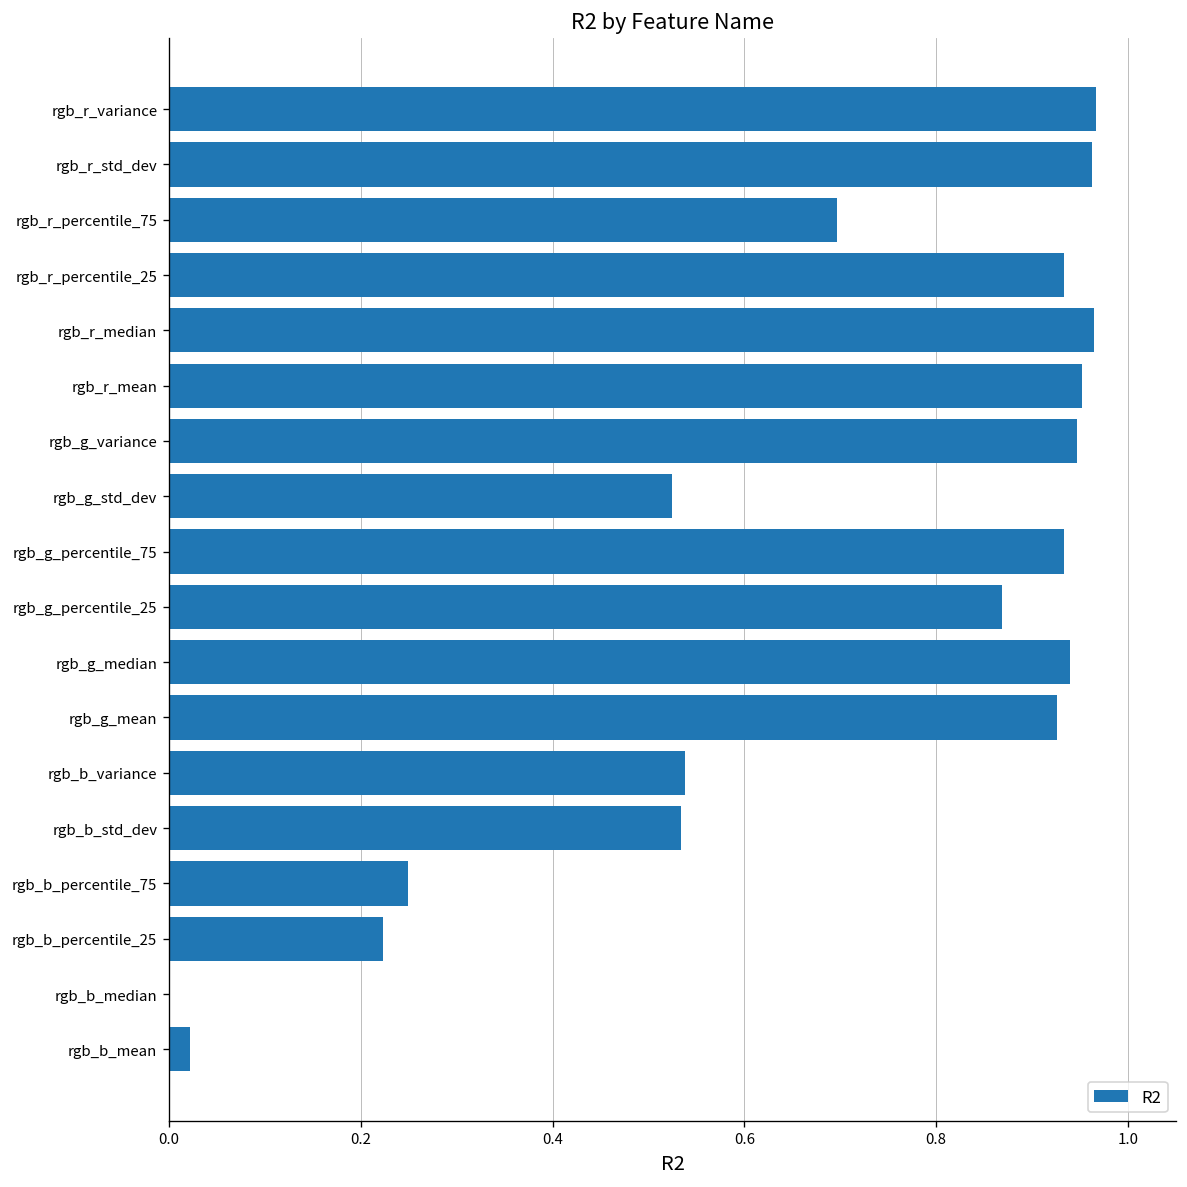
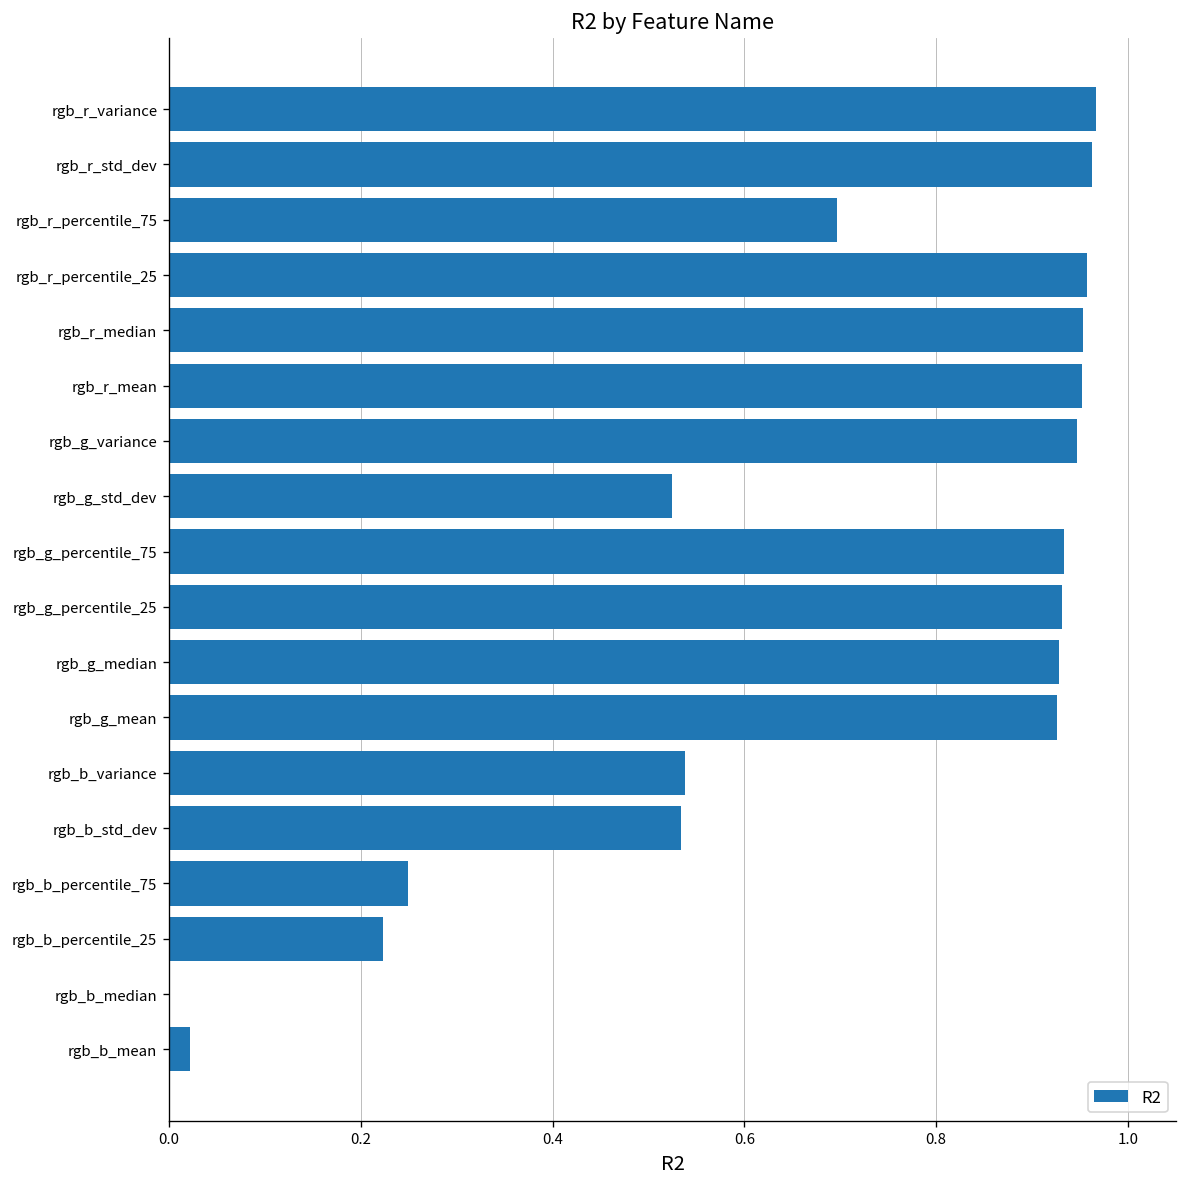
rgb_r_percentile_25: 0.93 -> 0.96
rgb_r_median: 0.96 -> 0.95
rgb_g_percentile_25: 0.87 -> 0.93
rgb_g_median: 0.94 -> 0.93
